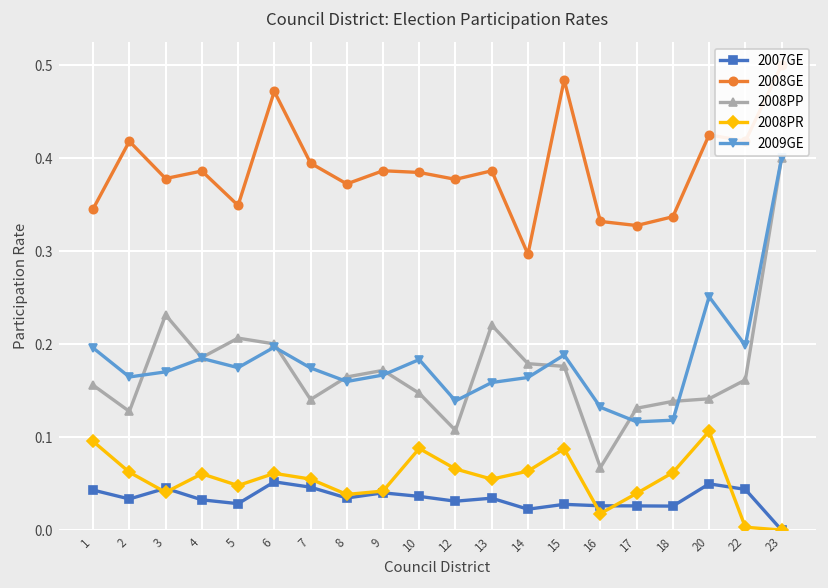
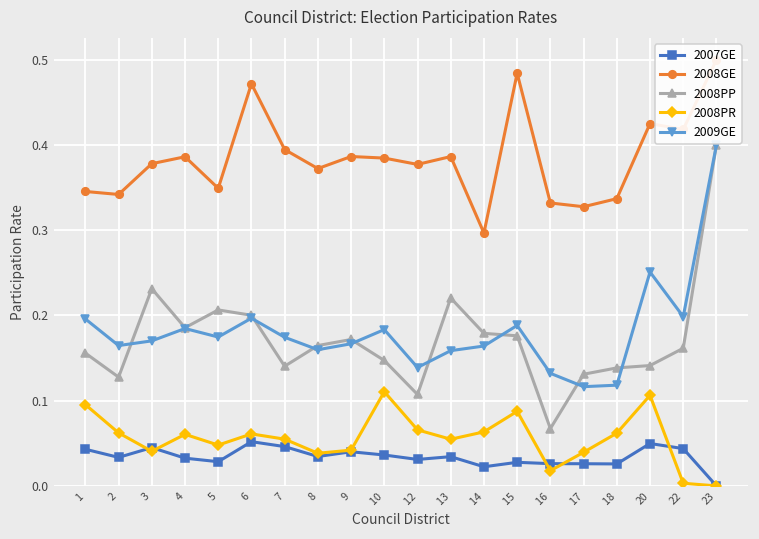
2008GE, 2: 0.42 -> 0.34
2008PR, 10: 0.09 -> 0.11
